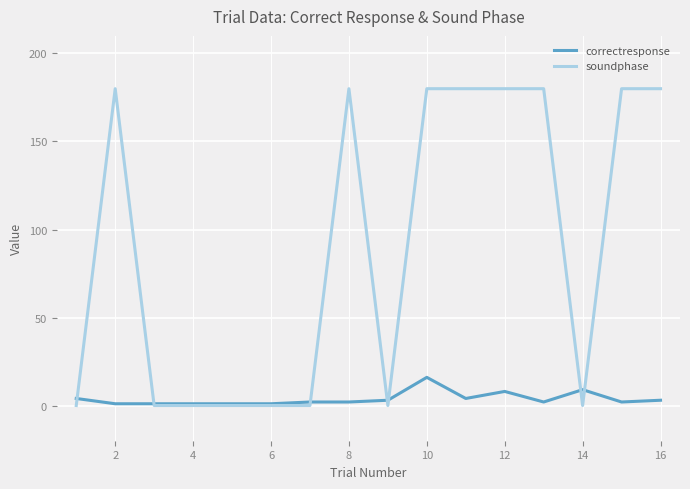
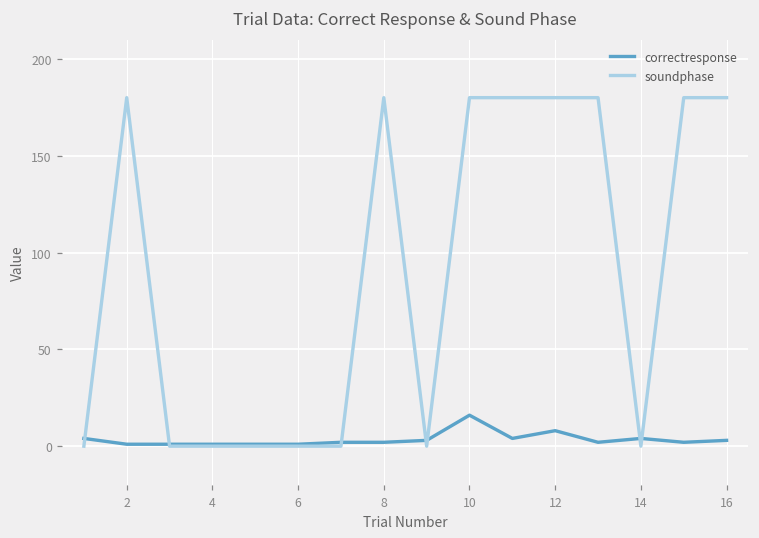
correctresponse, 14: 9 -> 4
